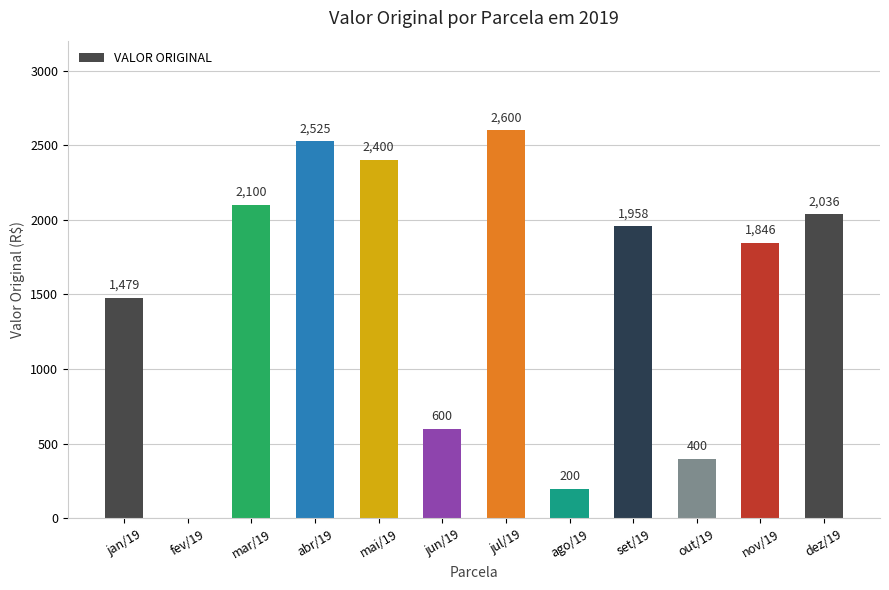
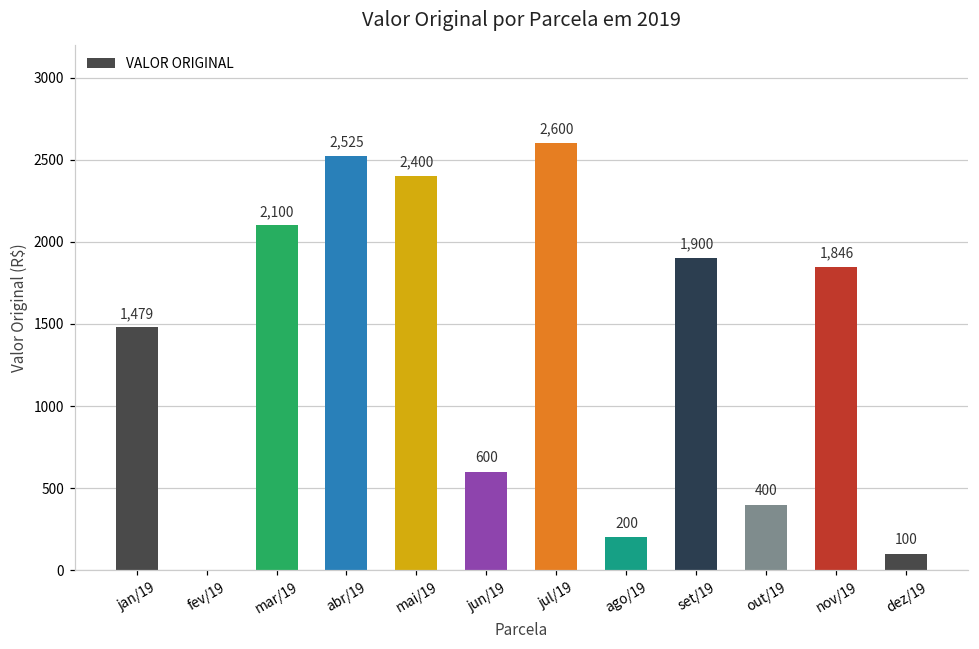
set/19: 1,958 -> 1,900
dez/19: 2,036 -> 100
